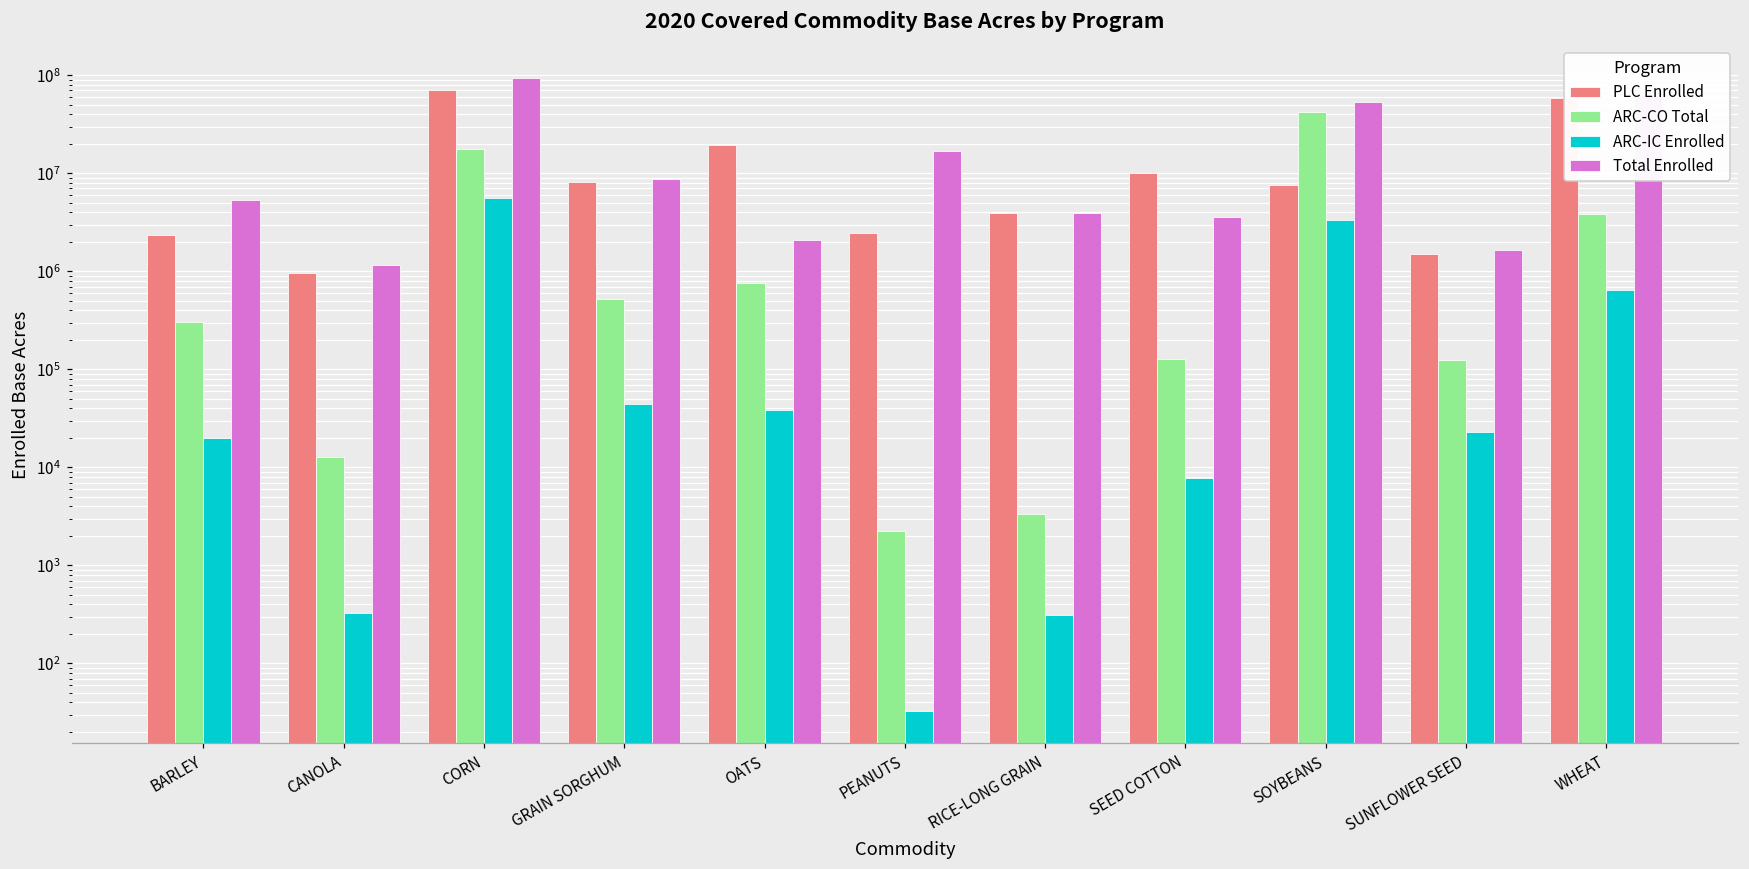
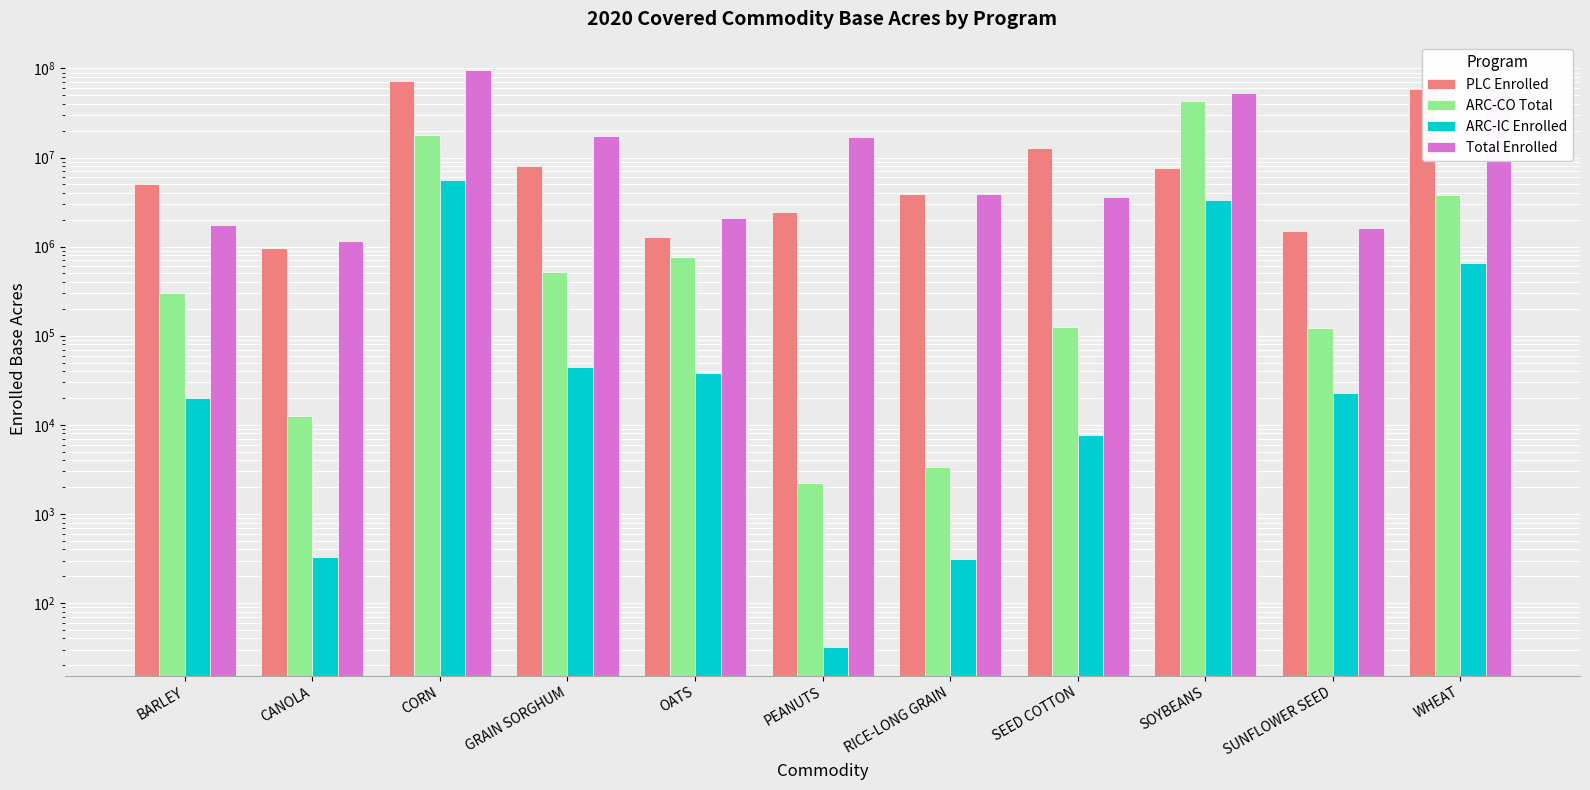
PLC Enrolled, BARLEY: 2400000 -> 5000000
Total Enrolled, BARLEY: 5000000 -> 1700000
Total Enrolled, GRAIN SORGHUM: 9000000 -> 18000000
PLC Enrolled, OATS: 19000000 -> 1300000
PLC Enrolled, SEED COTTON: 10000000 -> 13000000
